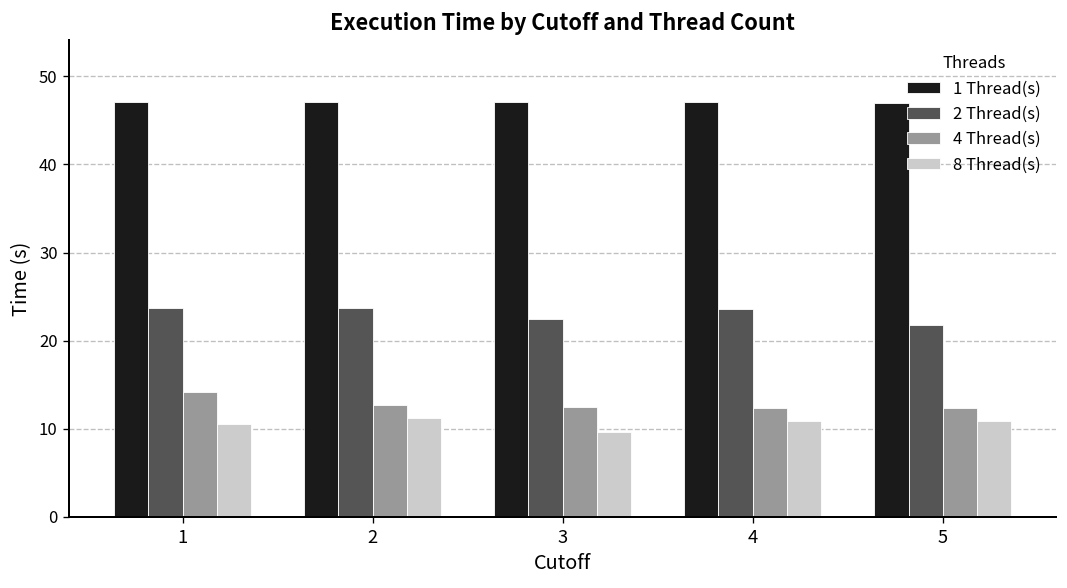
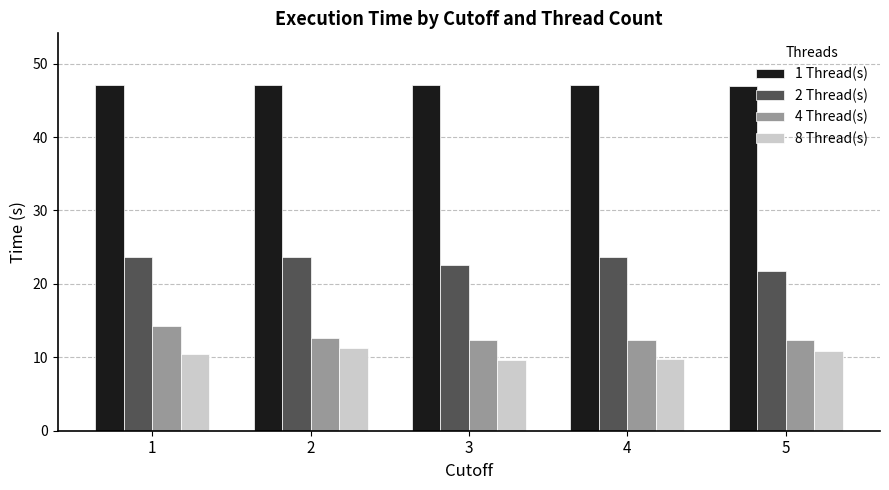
8 Thread(s), 4: 11 -> 10
